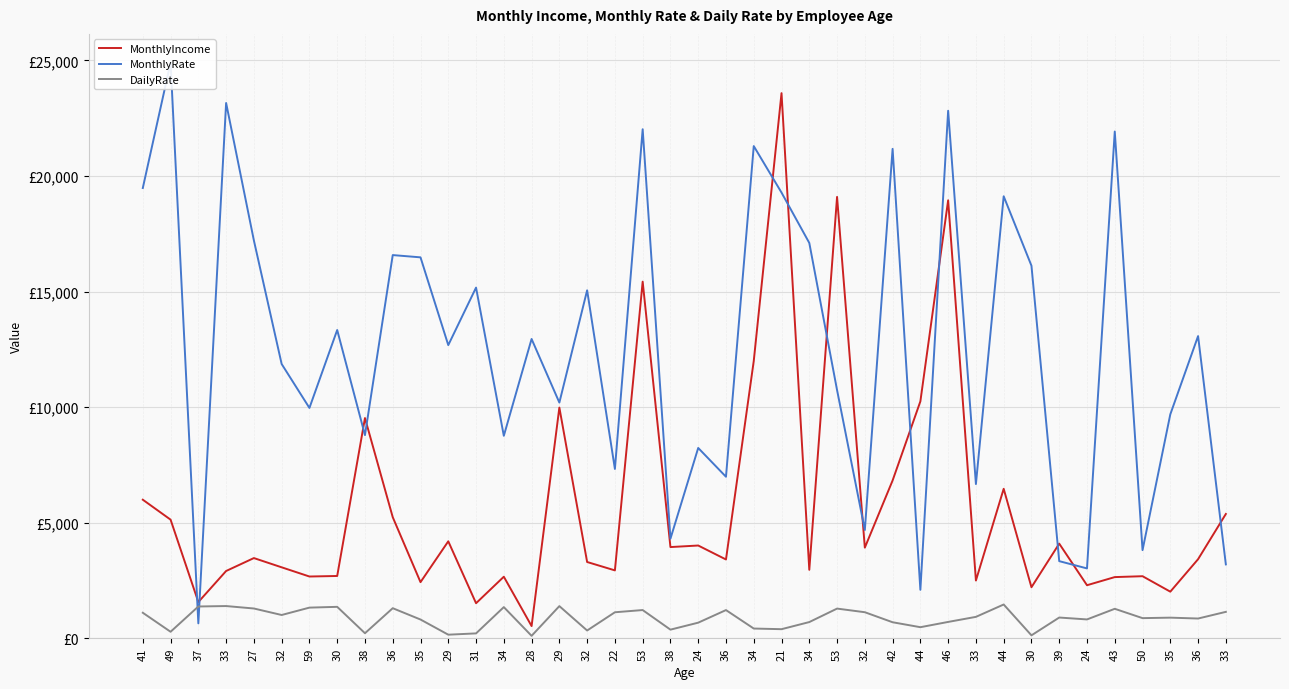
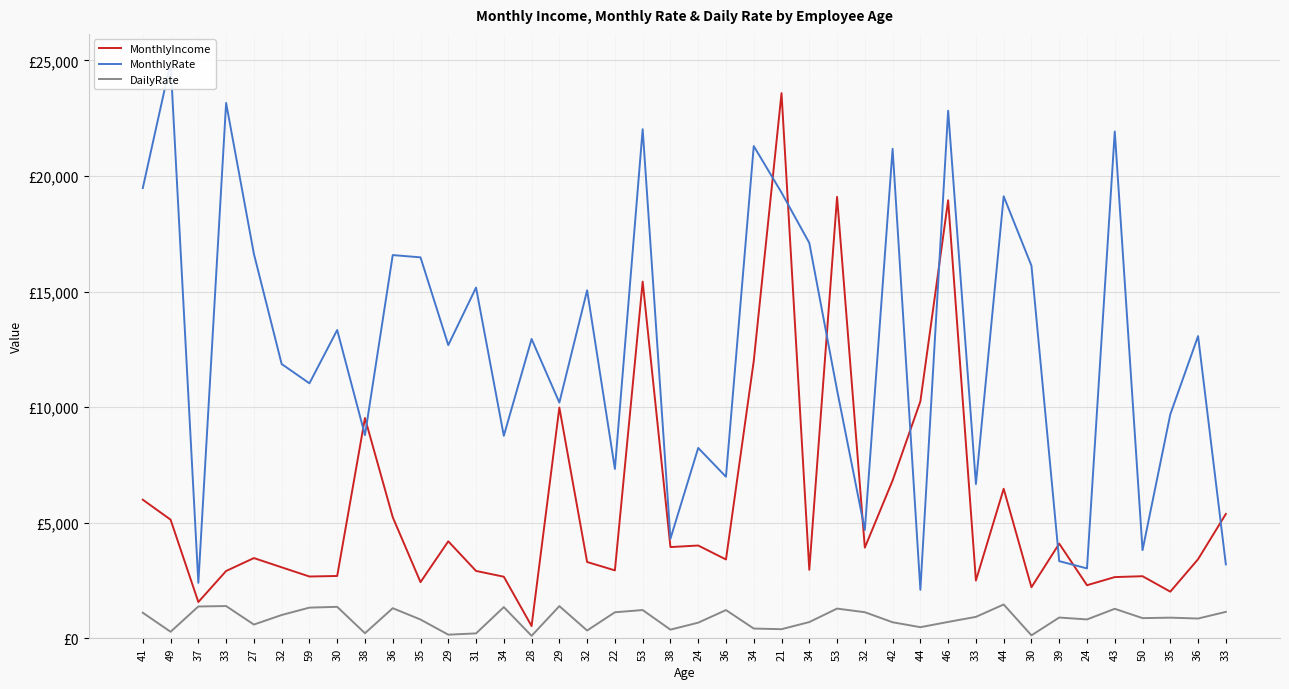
MonthlyRate, 37: £600 -> £2,400
MonthlyRate, 27: £17,200 -> £16,600
DailyRate, 27: £1,300 -> £600
MonthlyRate, 59: £10,000 -> £11,000
MonthlyIncome, 31: £1,500 -> £2,900
